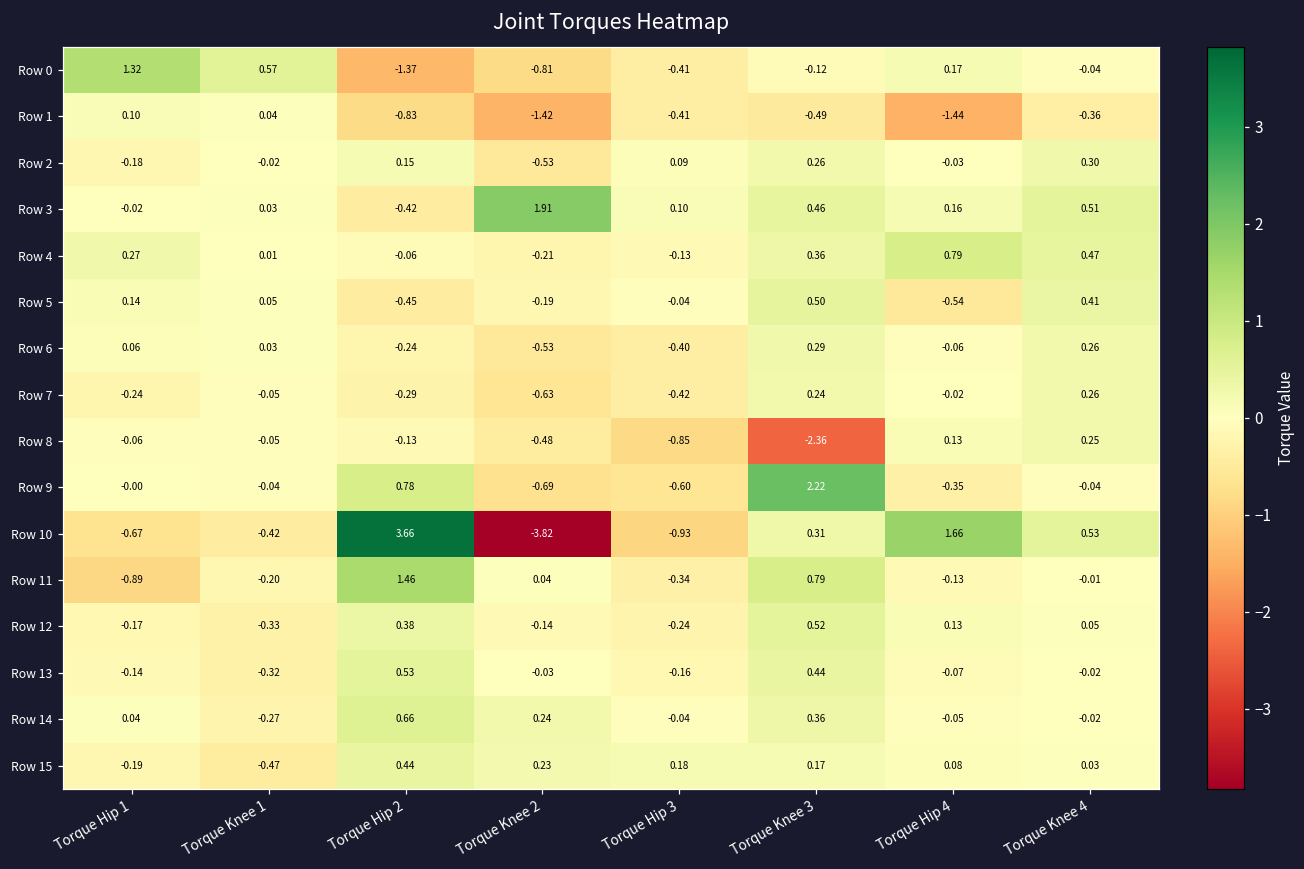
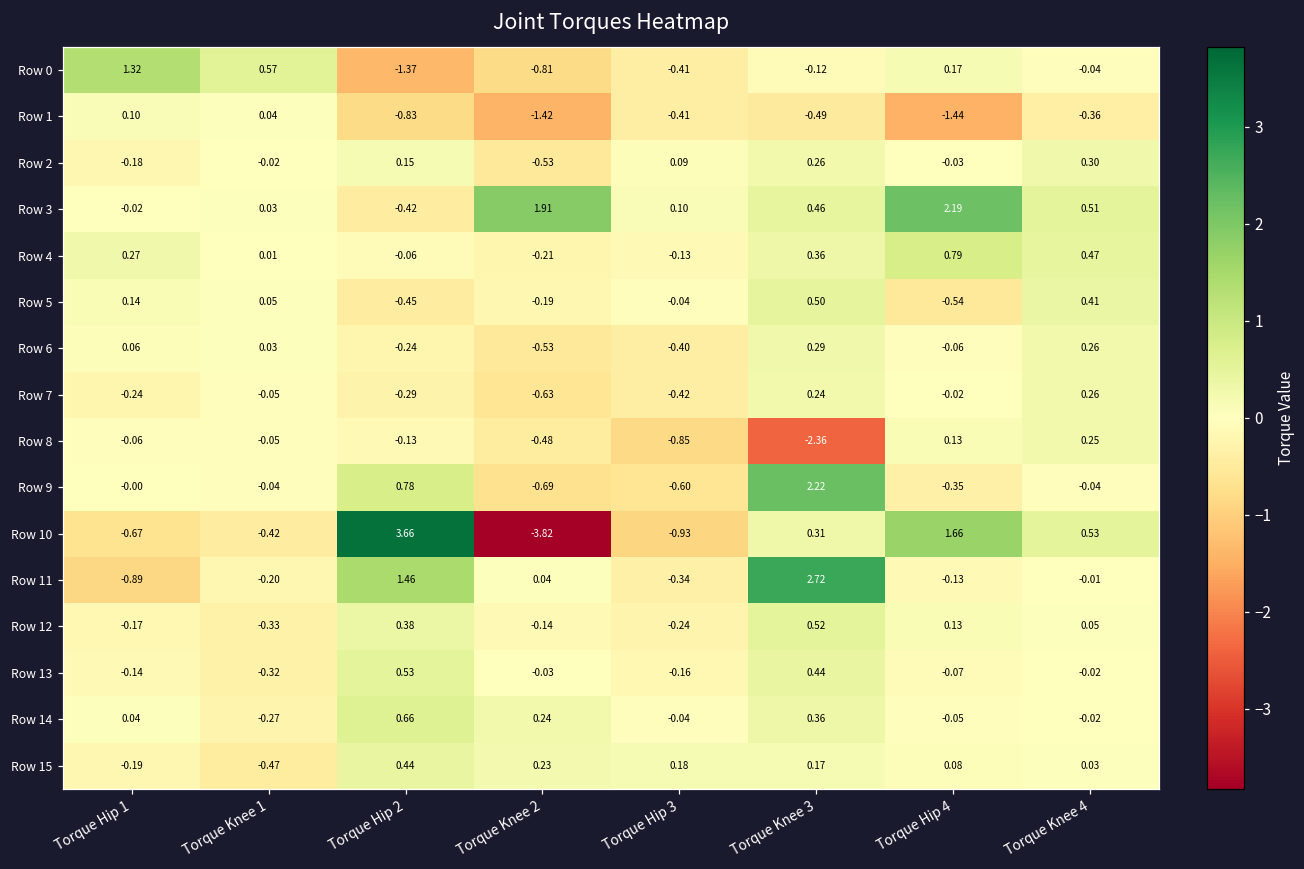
Row 3, Torque Hip 4: 0.16 -> 2.19
Row 11, Torque Knee 3: 0.79 -> 2.72
